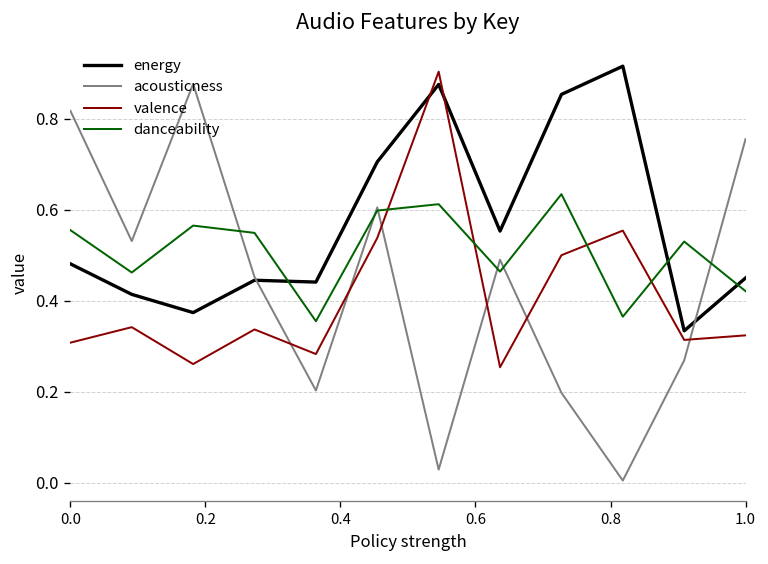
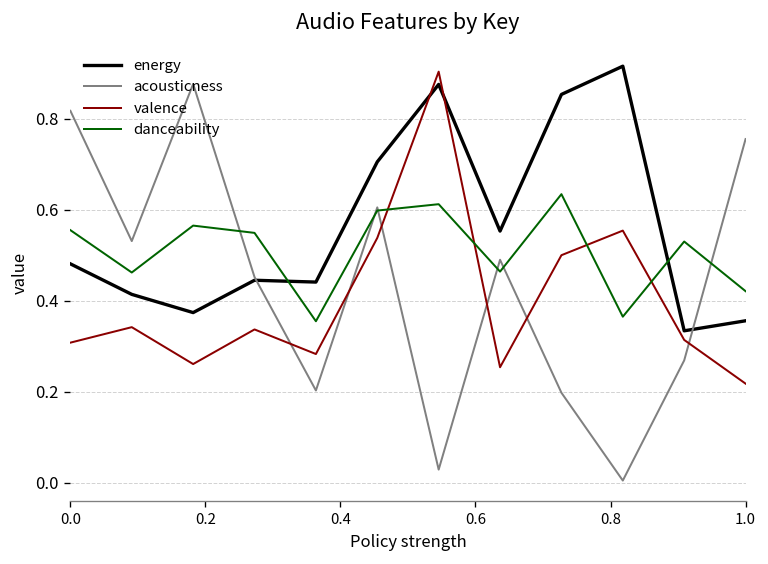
energy, 1.0: 0.45 -> 0.36
valence, 1.0: 0.32 -> 0.22
